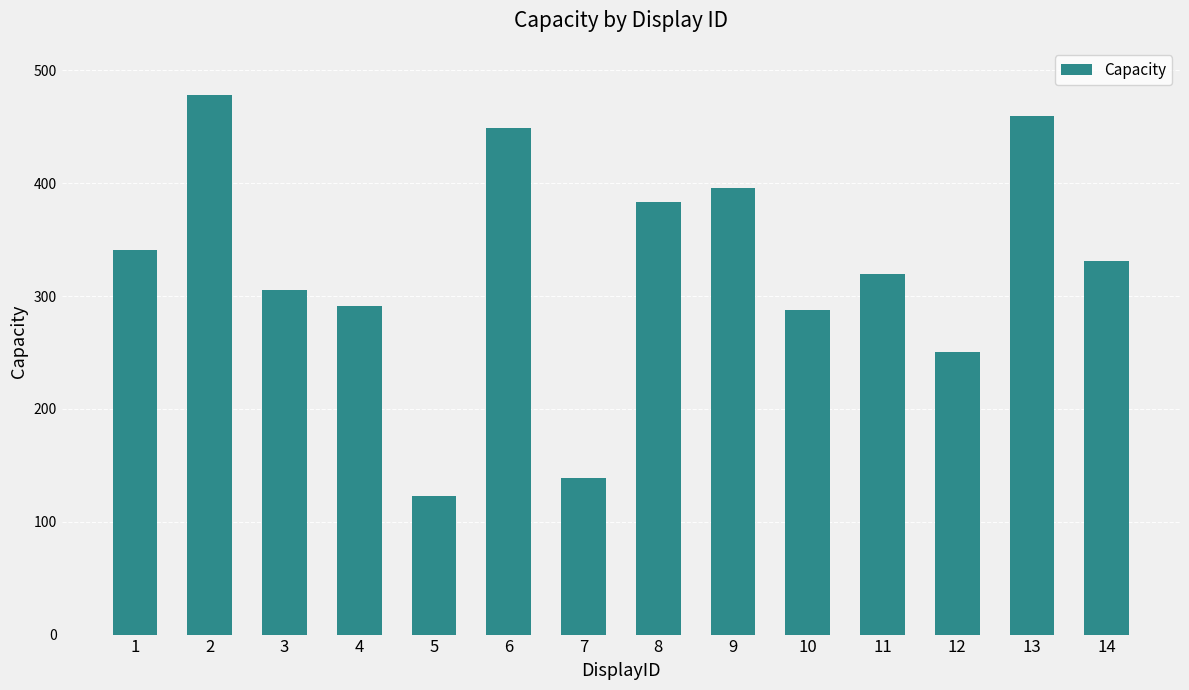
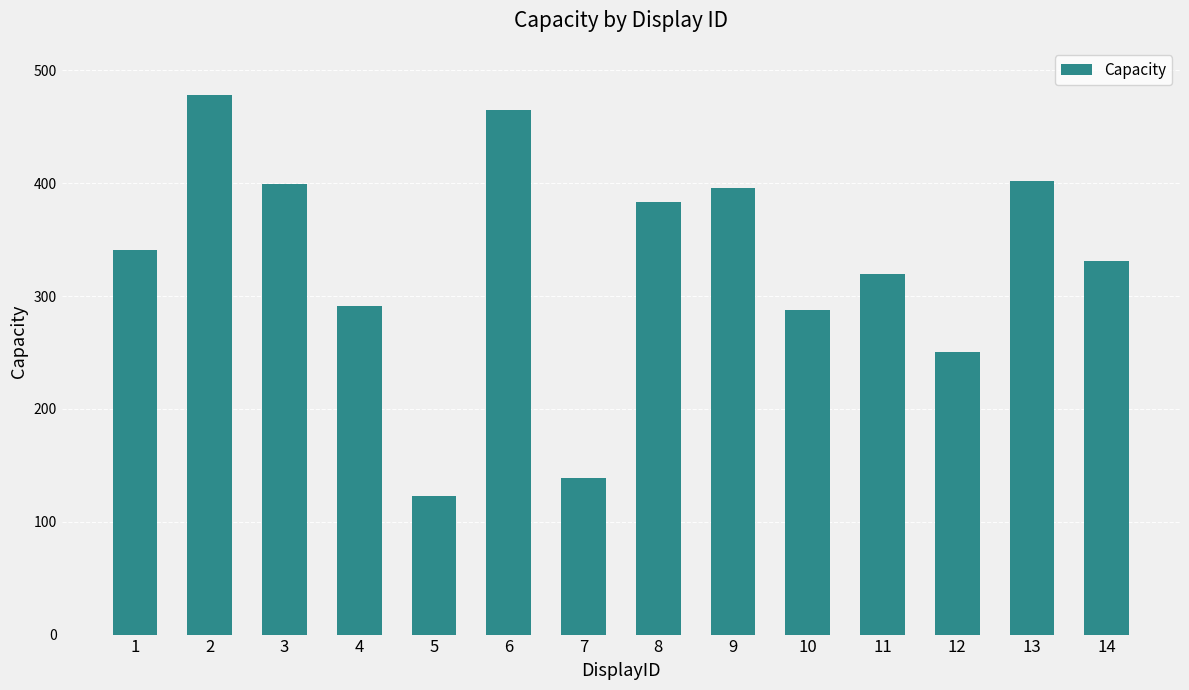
3: 305 -> 399
6: 449 -> 465
13: 460 -> 402
